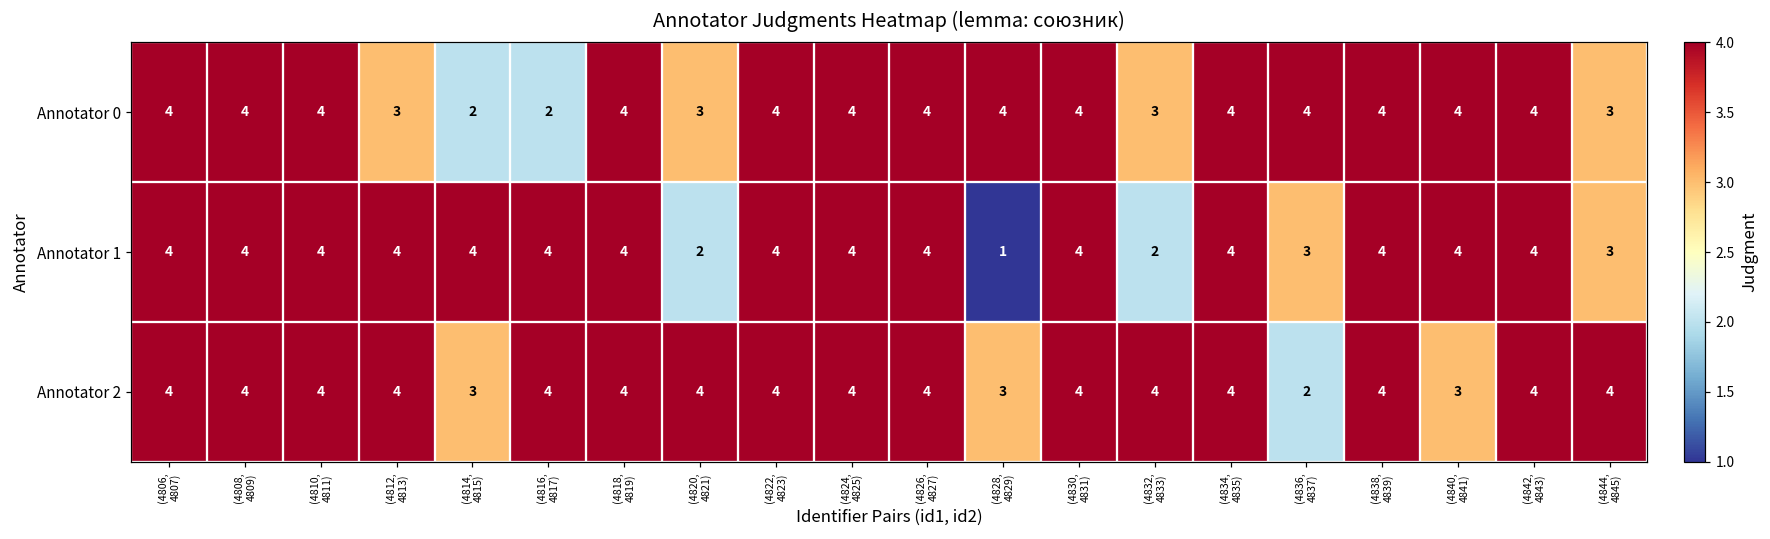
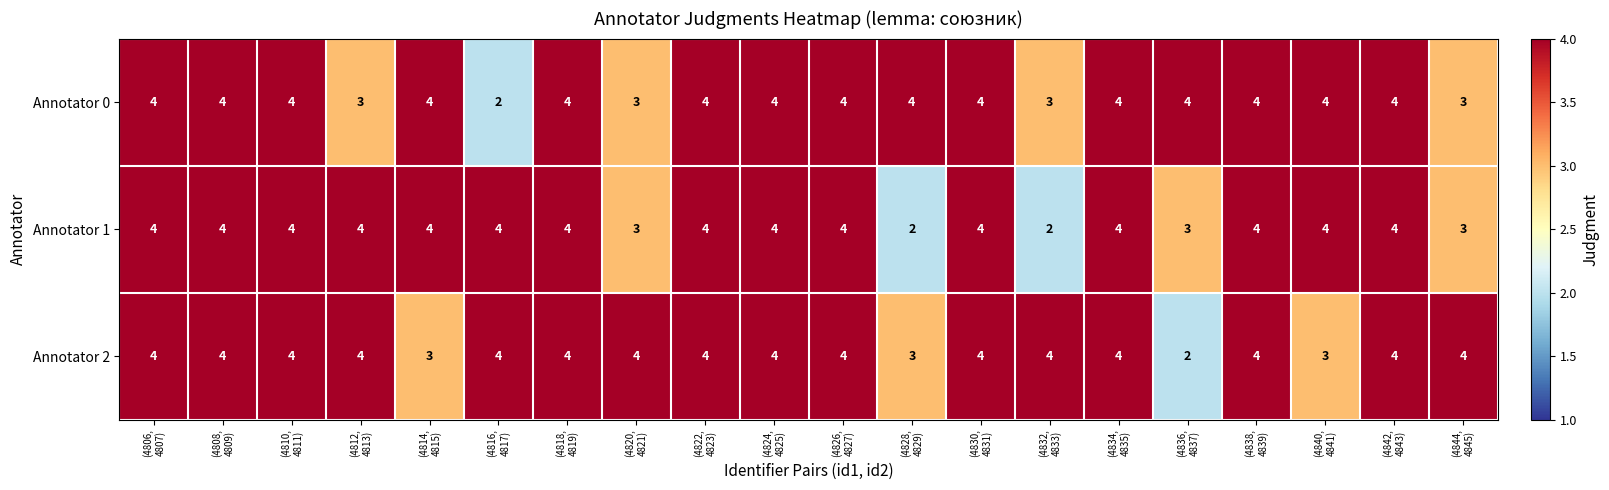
Annotator 0, (4814, 4815): 2 -> 4
Annotator 1, (4820, 4821): 2 -> 3
Annotator 1, (4828, 4829): 1 -> 2
